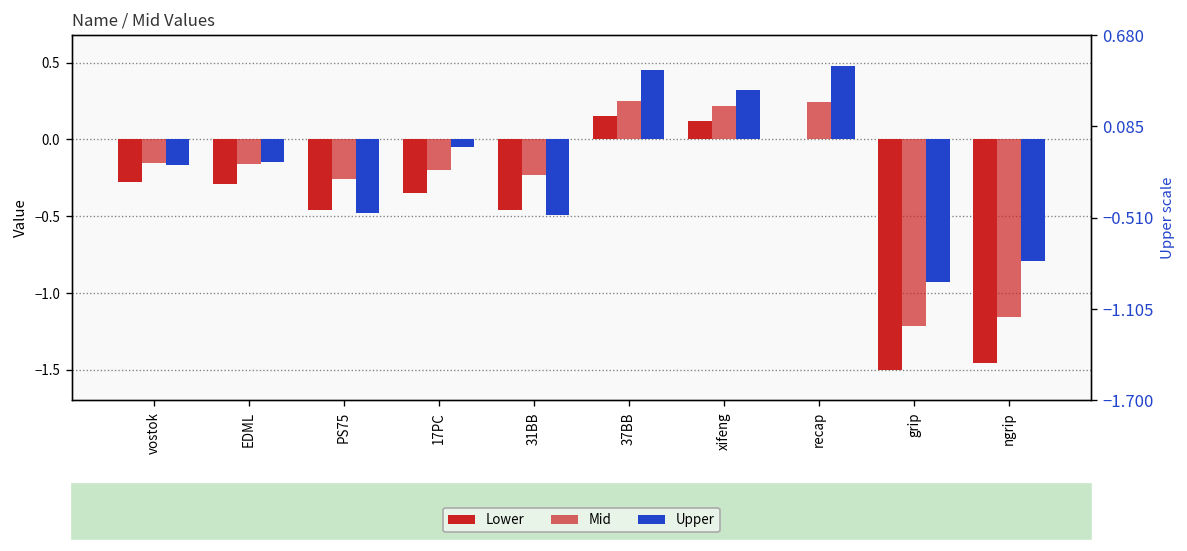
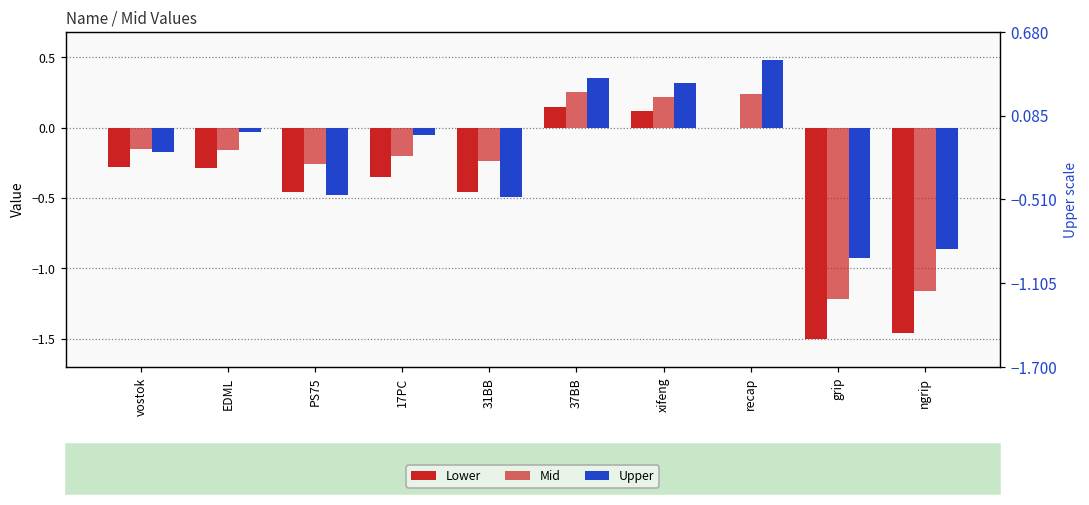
Upper, EDML: -0.15 -> -0.03
Upper, 37BB: 0.45 -> 0.35
Upper, ngrip: -0.79 -> -0.86
